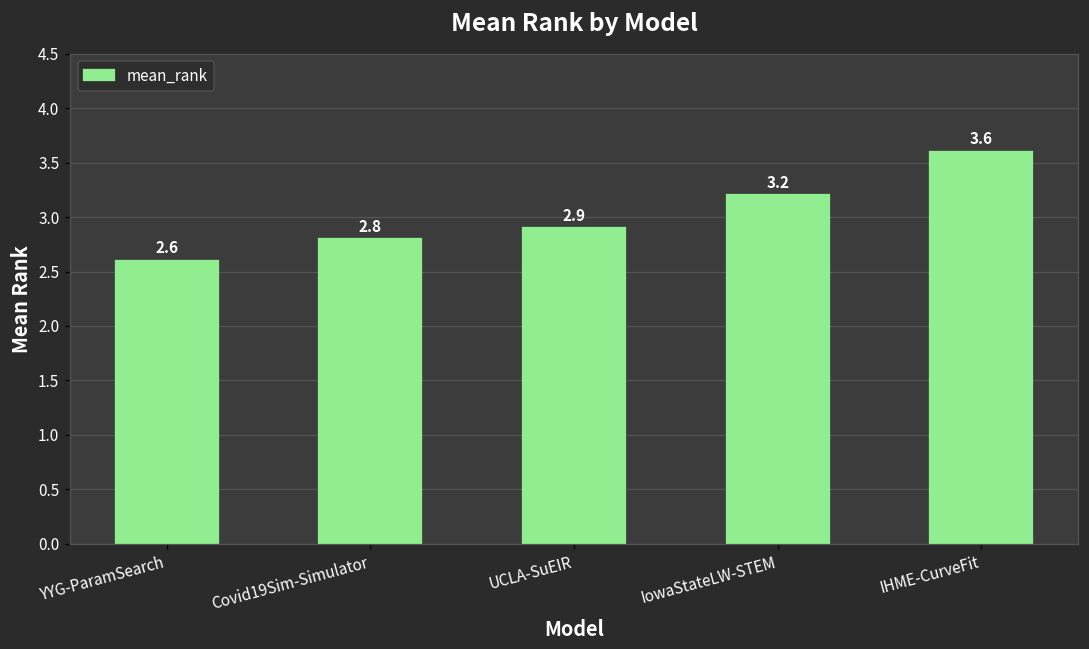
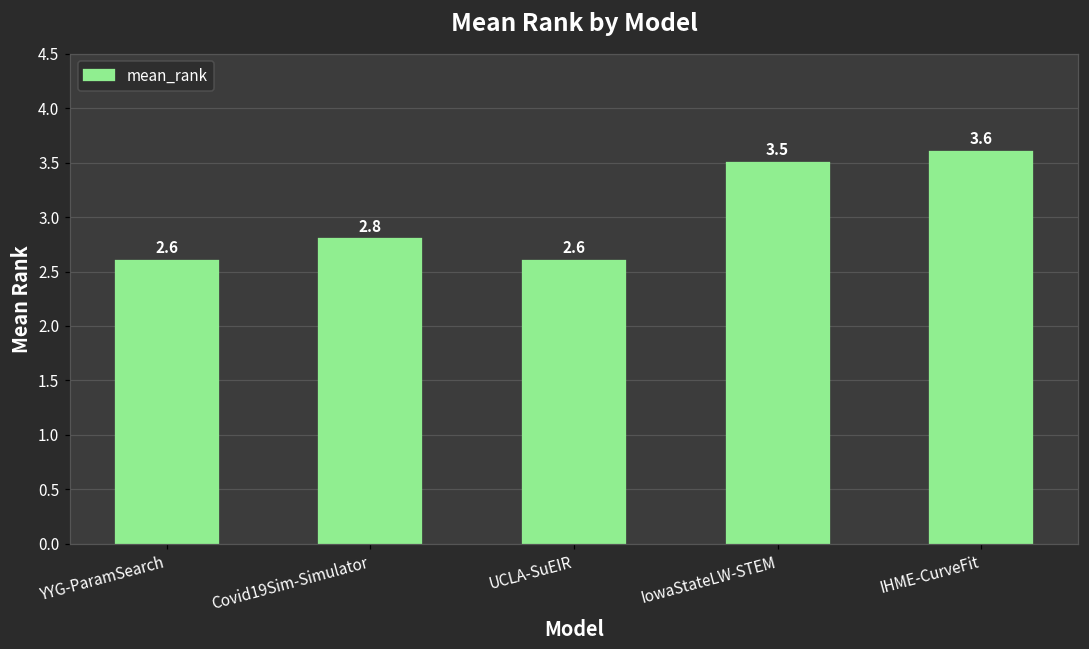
UCLA-SuEIR: 2.9 -> 2.6
IowaStateLW-STEM: 3.2 -> 3.5
